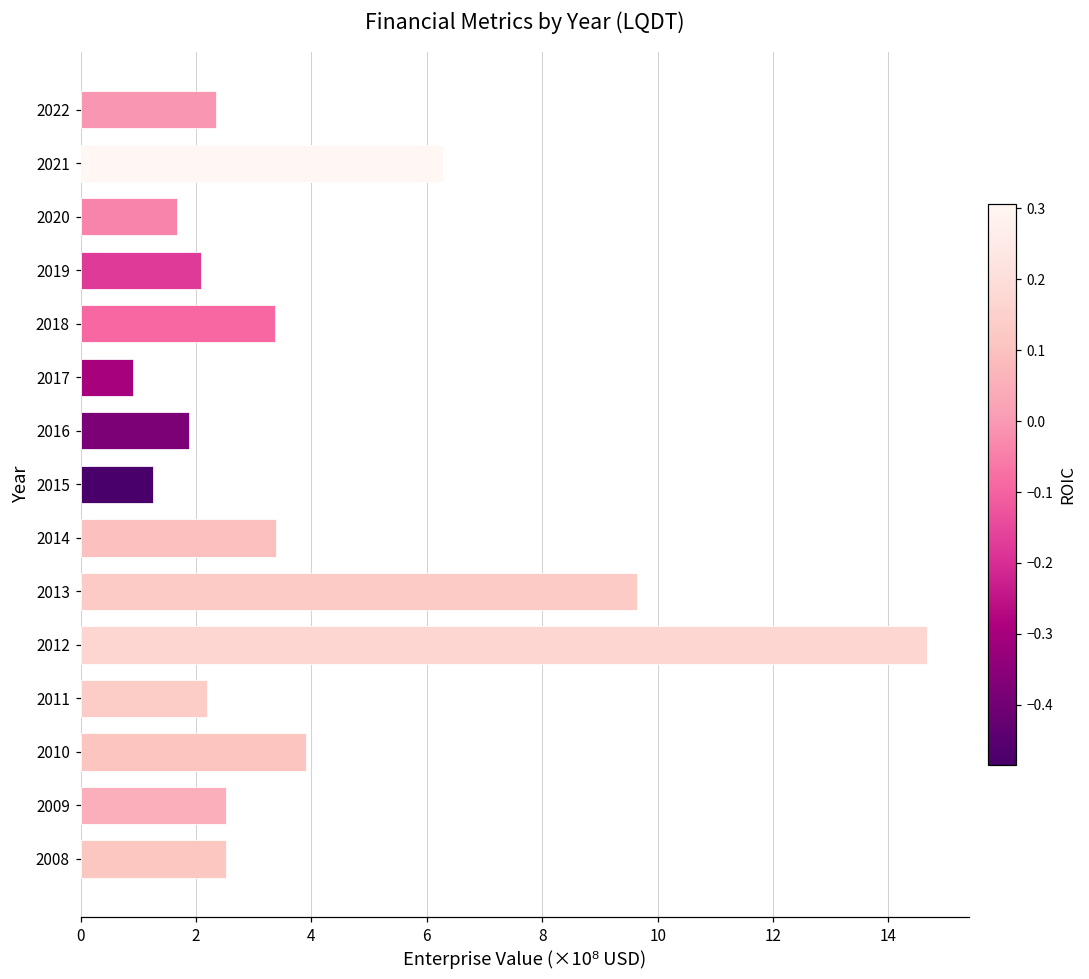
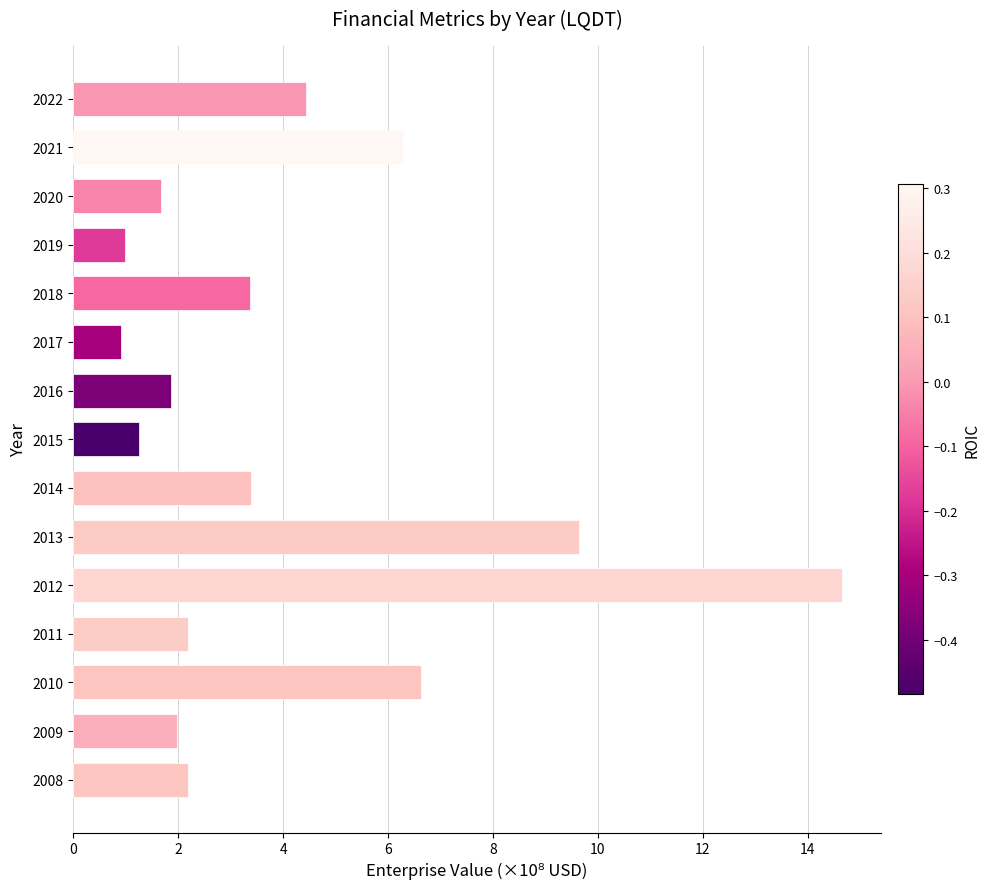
2022: 2.3 -> 4.4
2019: 2.1 -> 1.0
2010: 3.9 -> 6.6
2009: 2.5 -> 2.0
2008: 2.5 -> 2.2
